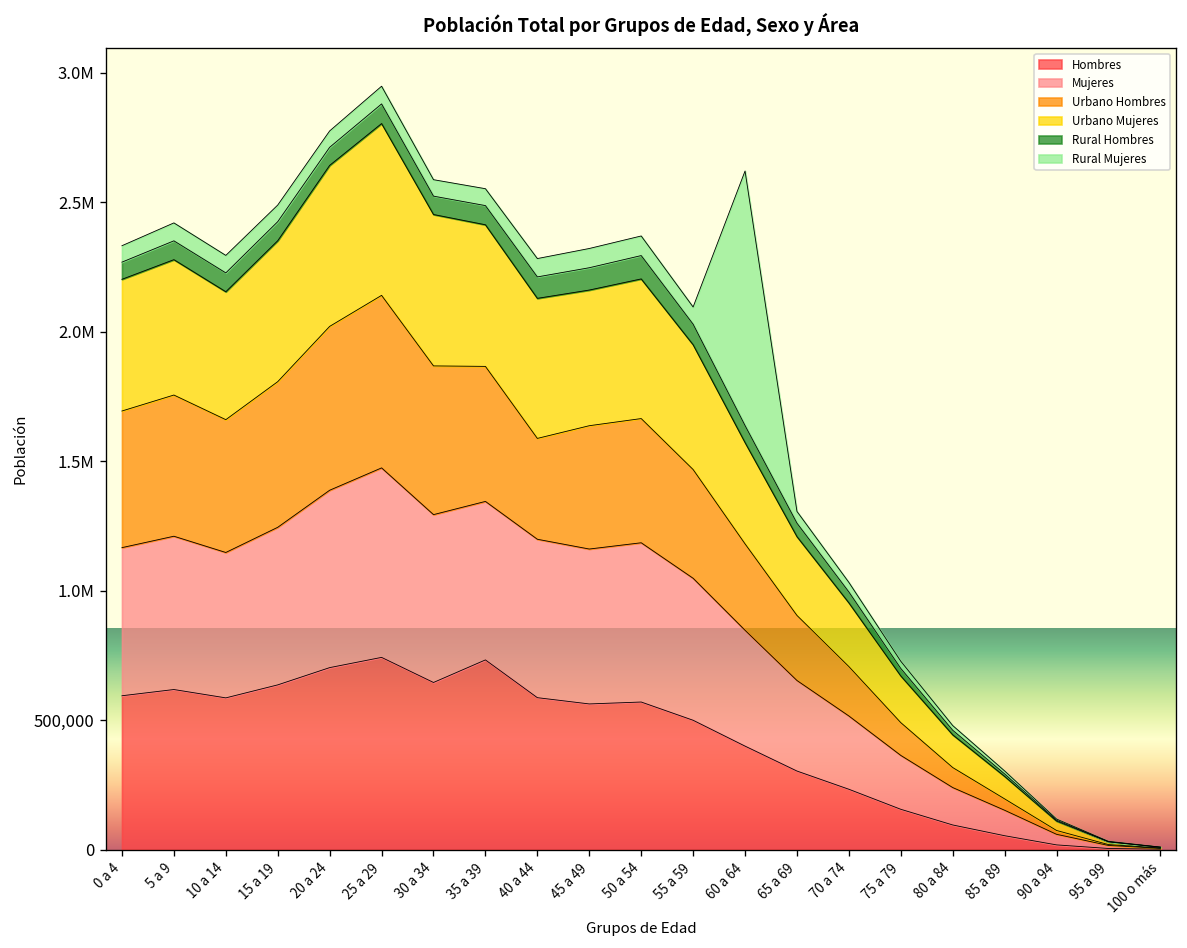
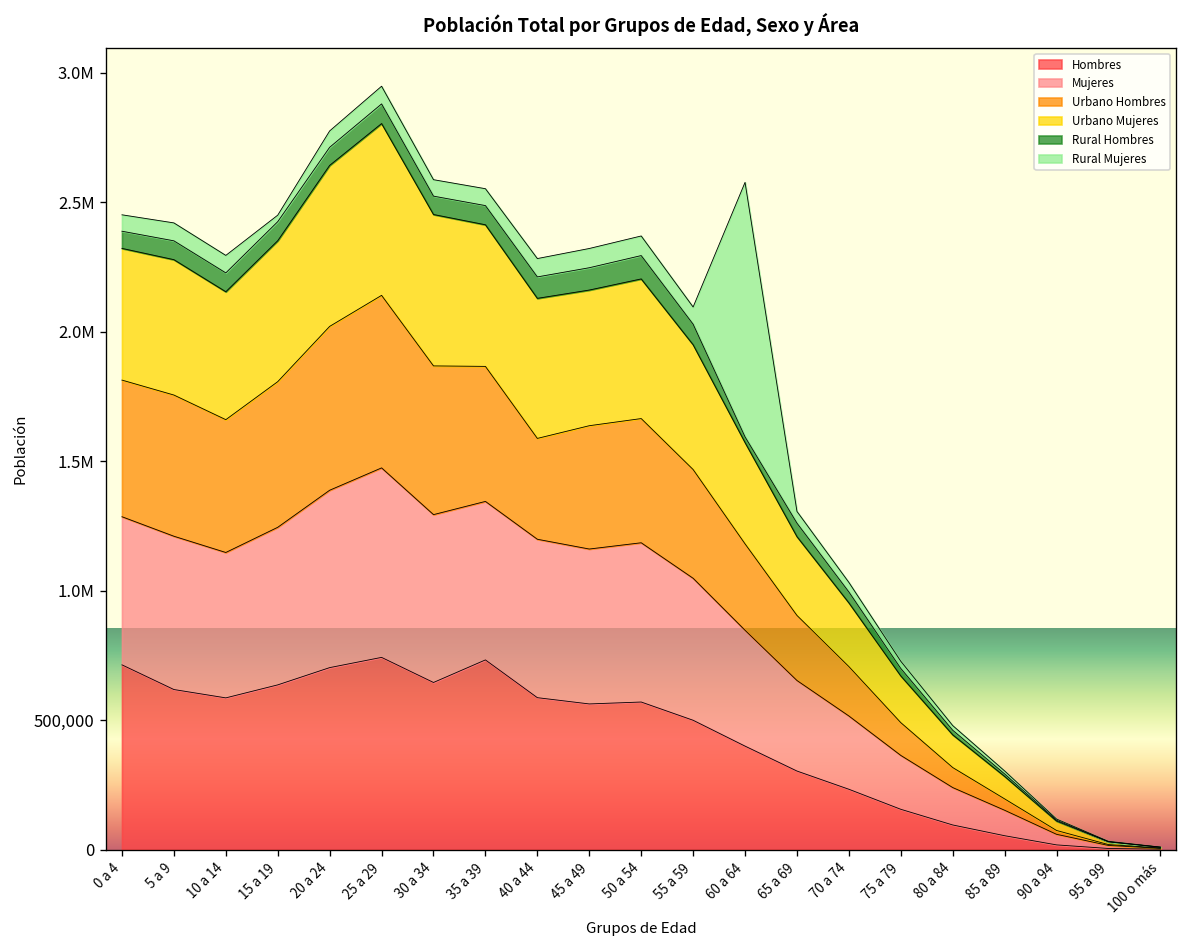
Hombres, 0 a 4: 590,000 -> 710,000
Rural Mujeres, 15 a 19: 60,000 -> 30,000
Rural Hombres, 60 a 64: 70,000 -> 20,000
